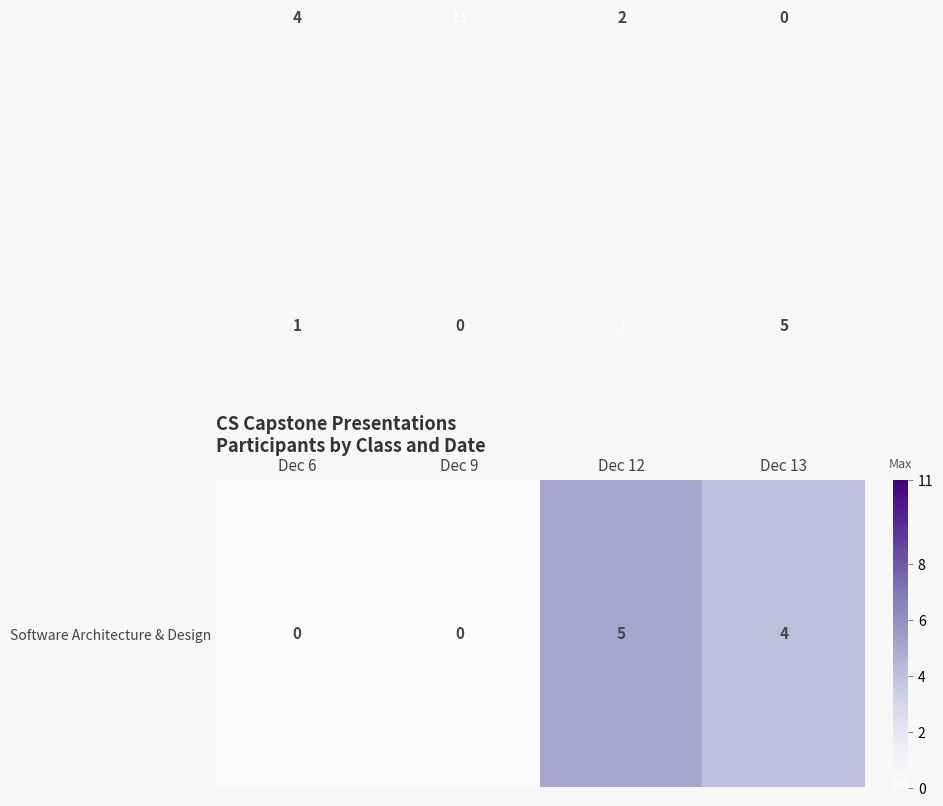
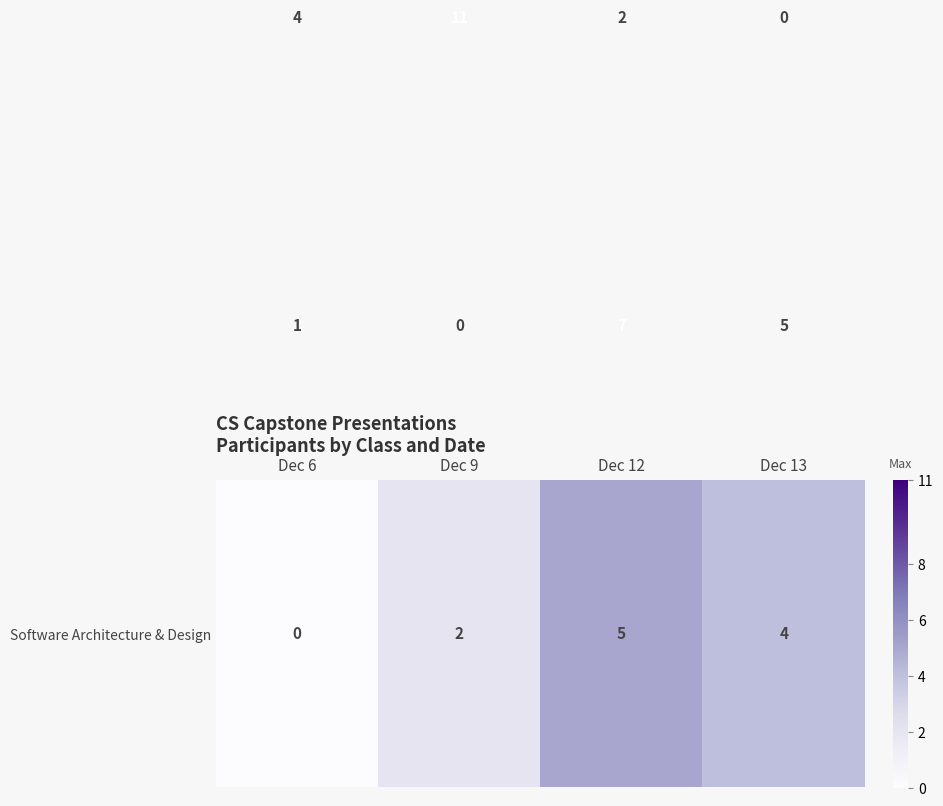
Software Architecture & Design, Dec 9: 0 -> 2
